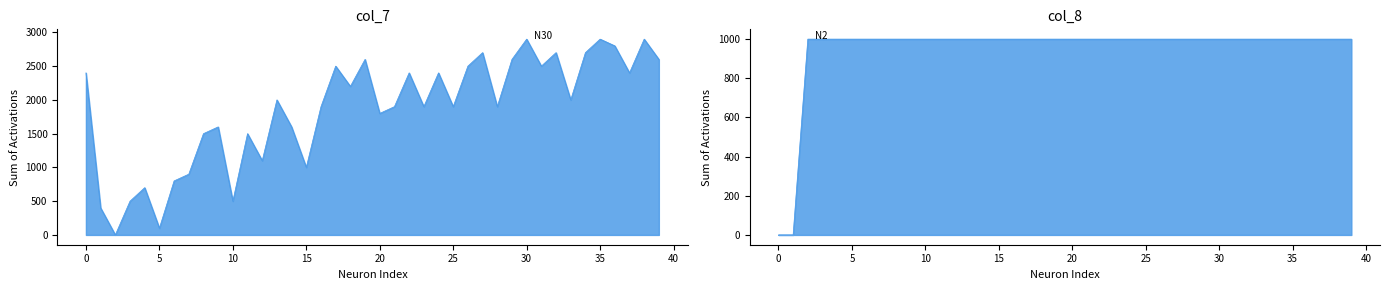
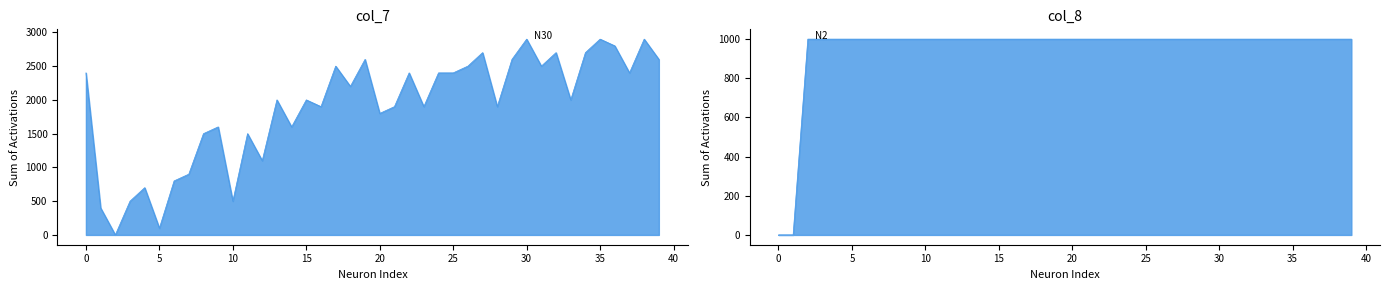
col_7, 15: 1000 -> 2000
col_7, 25: 1900 -> 2400
